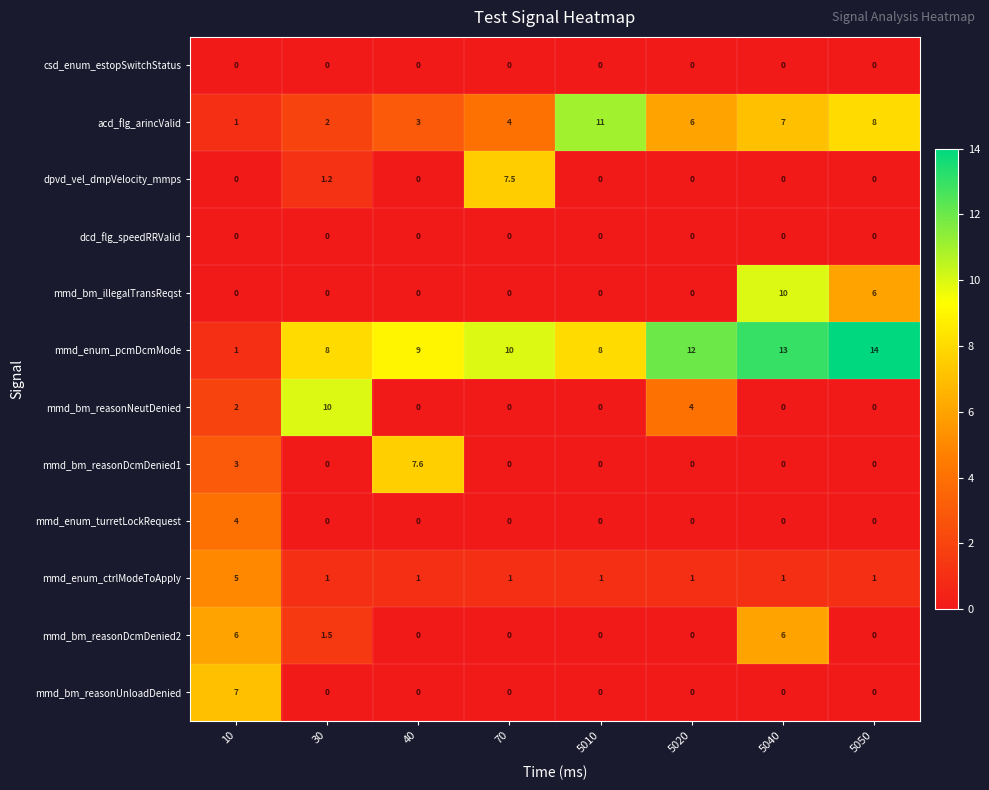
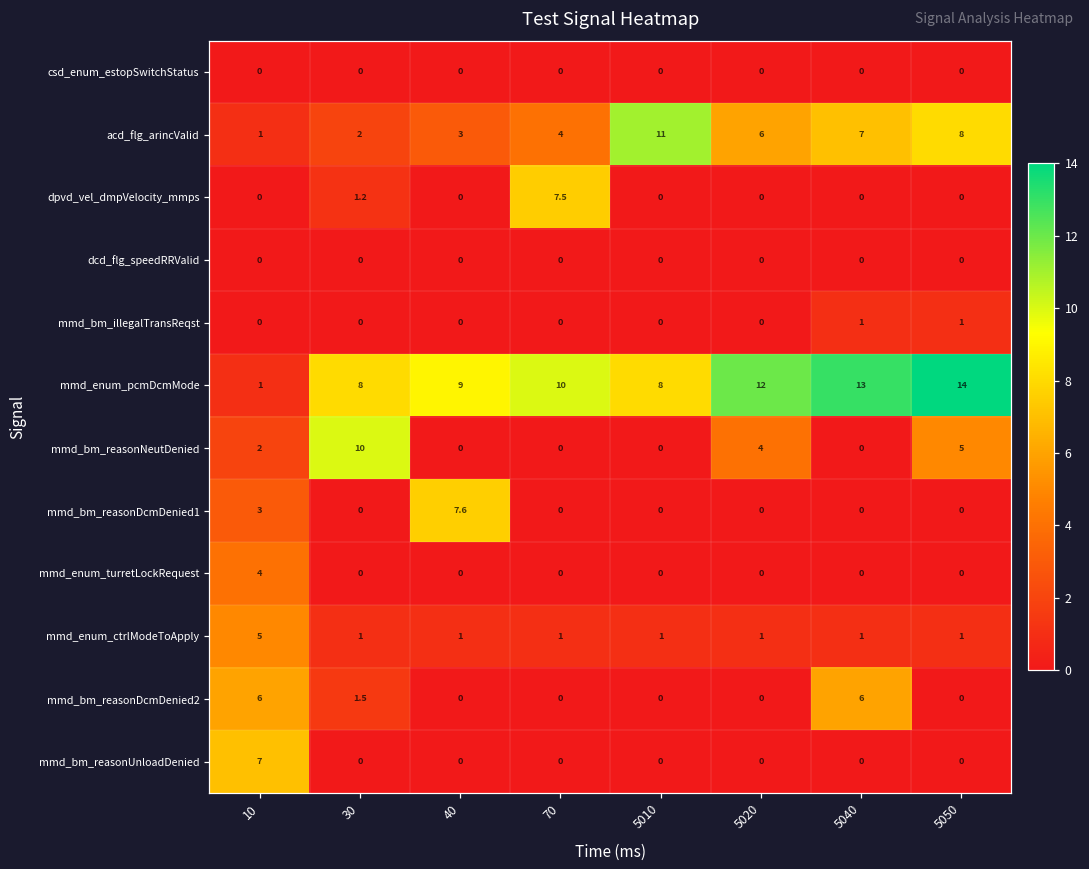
mmd_bm_illegalTransReqst, 5040: 10 -> 1
mmd_bm_illegalTransReqst, 5050: 6 -> 1
mmd_bm_reasonNeutDenied, 5050: 0 -> 5
